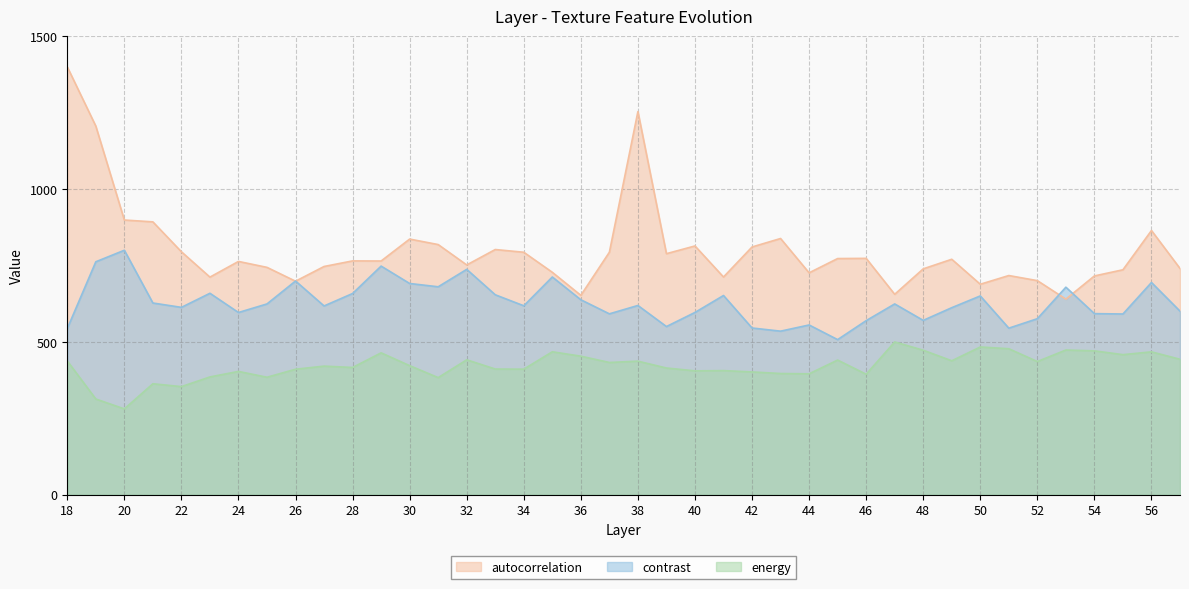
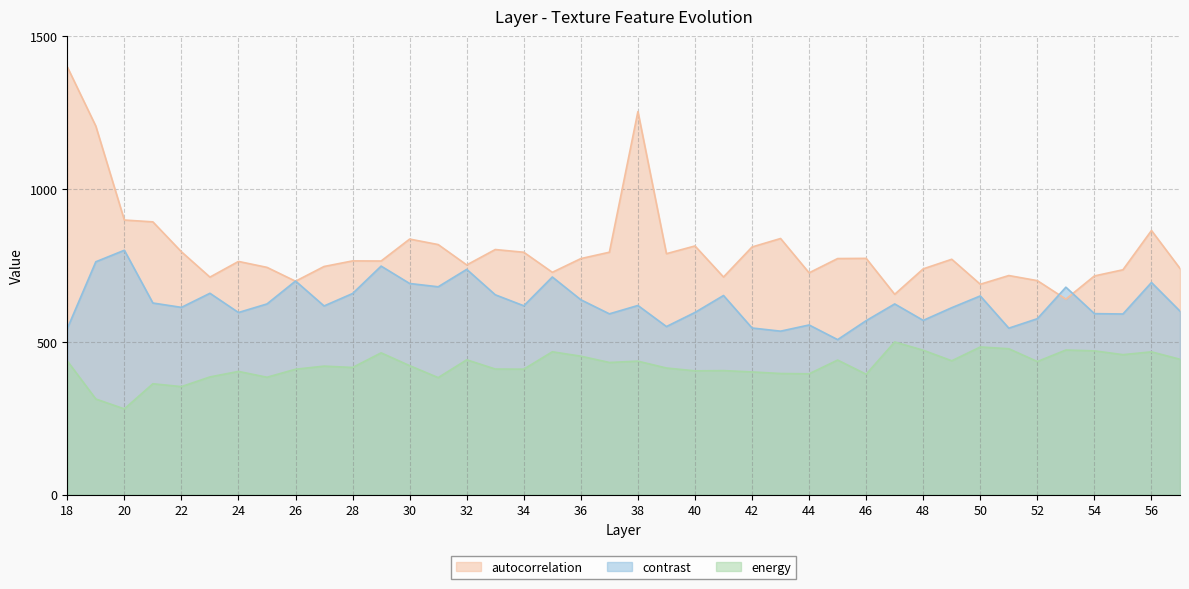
autocorrelation, 36: 650 -> 770
